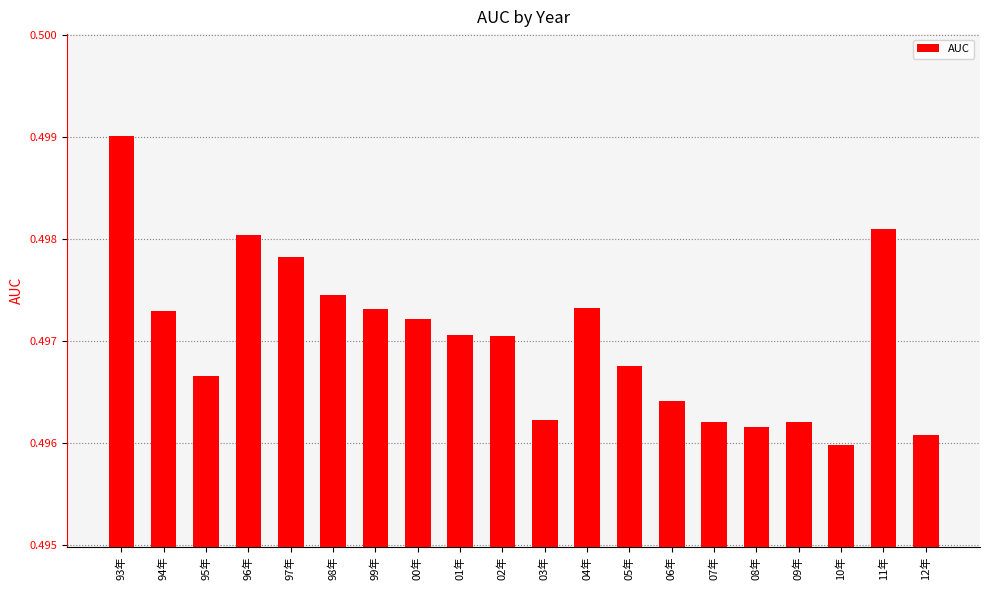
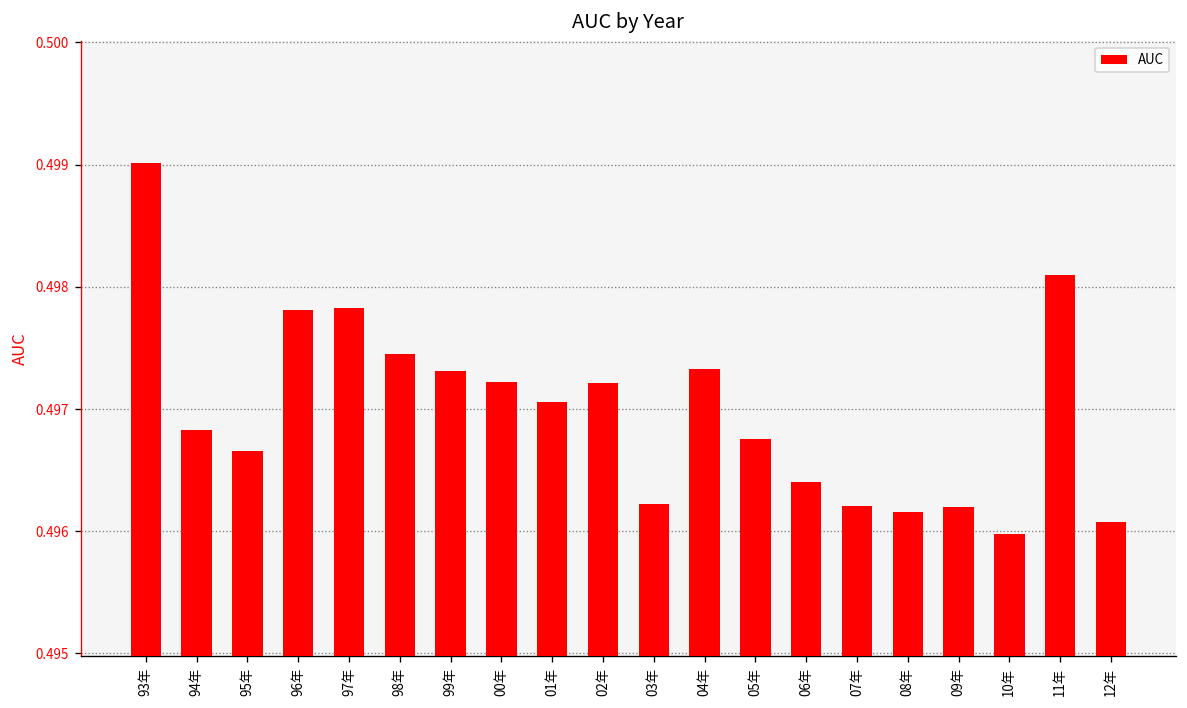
94年: 0.49730 -> 0.49682
96年: 0.49804 -> 0.49781
02年: 0.49705 -> 0.49721
